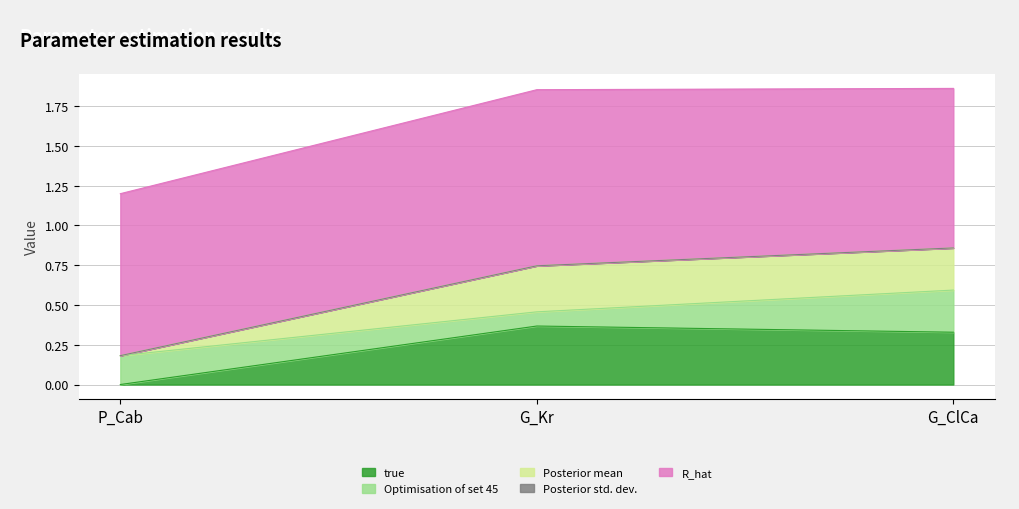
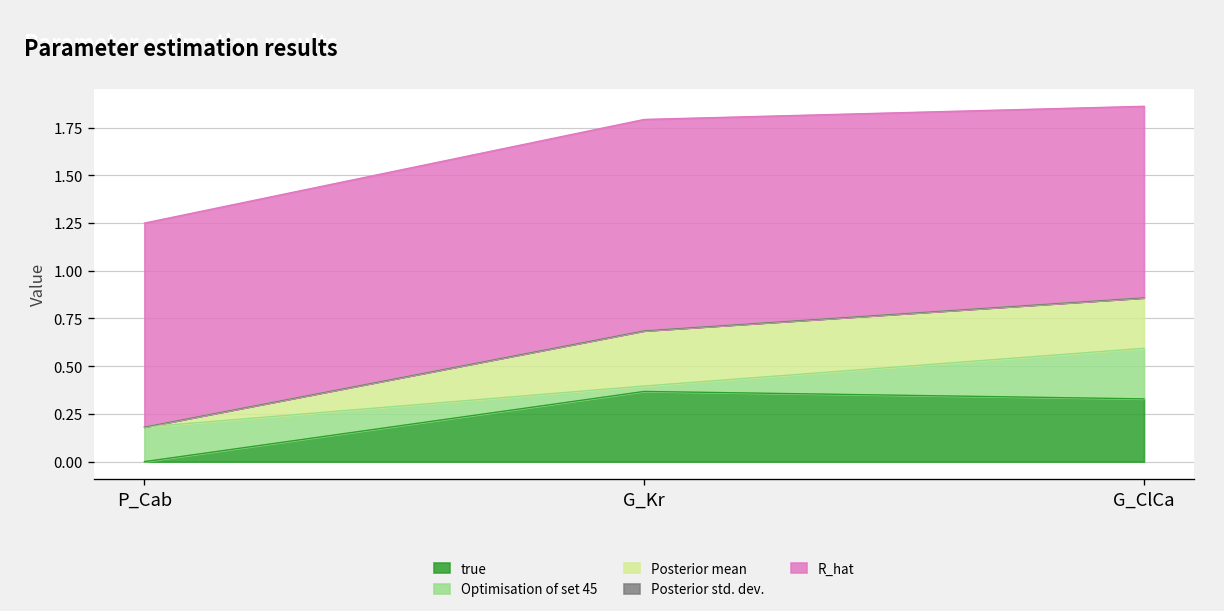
R_hat, P_Cab: 1.02 -> 1.07
Optimisation of set 45, G_Kr: 0.09 -> 0.03
